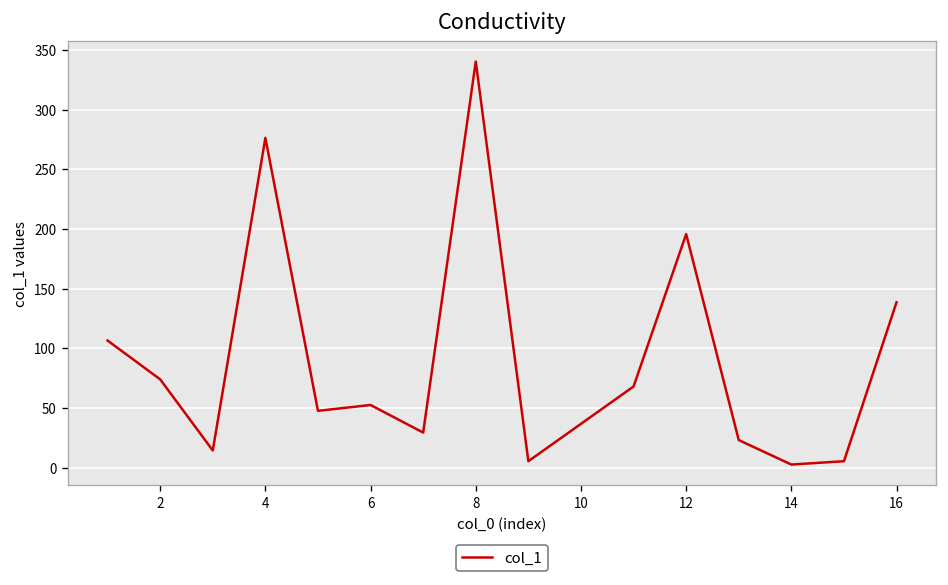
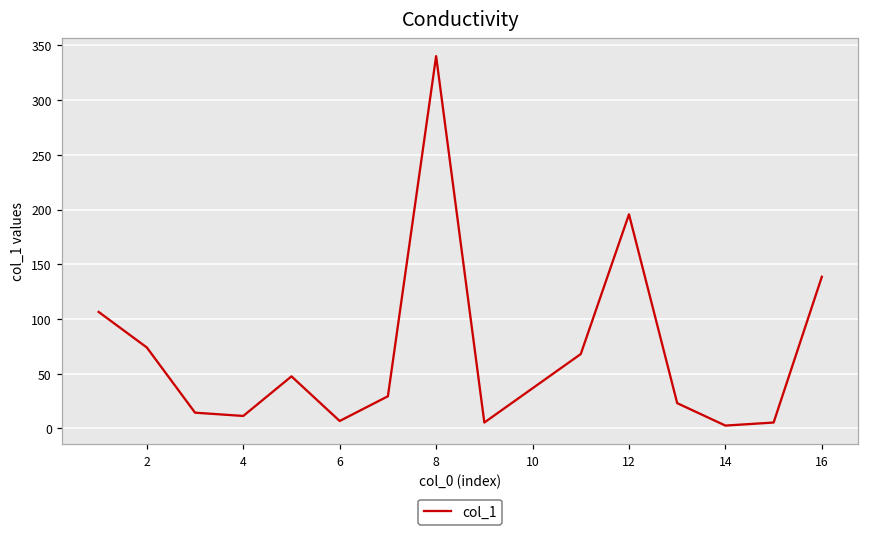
4: 280 -> 10
6: 50 -> 10
